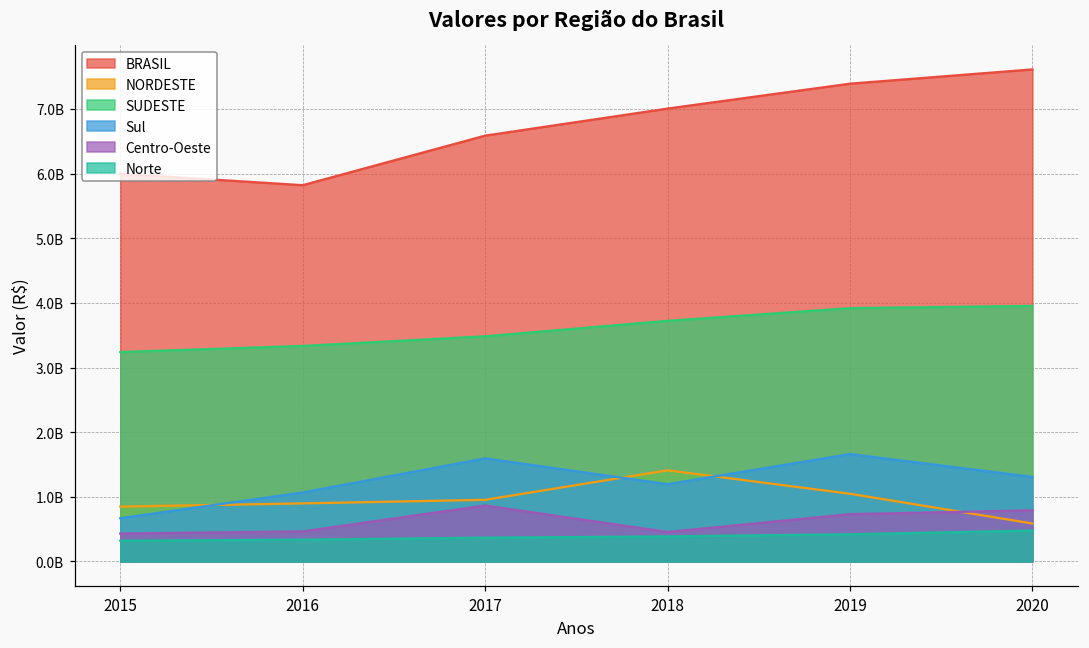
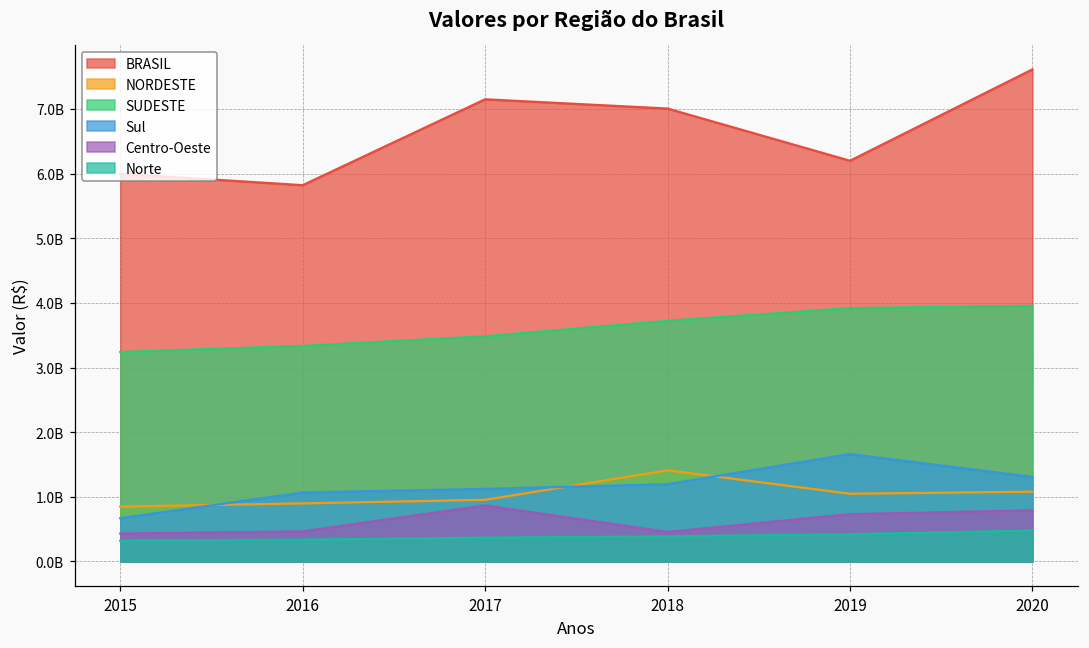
BRASIL, 2017: 6600000000 -> 7100000000
Sul, 2017: 1600000000 -> 1100000000
BRASIL, 2019: 7400000000 -> 6200000000
NORDESTE, 2020: 600000000 -> 1100000000
